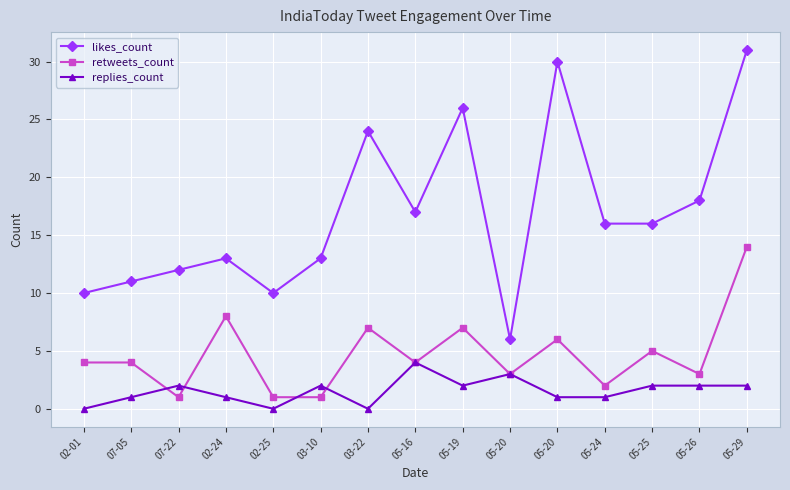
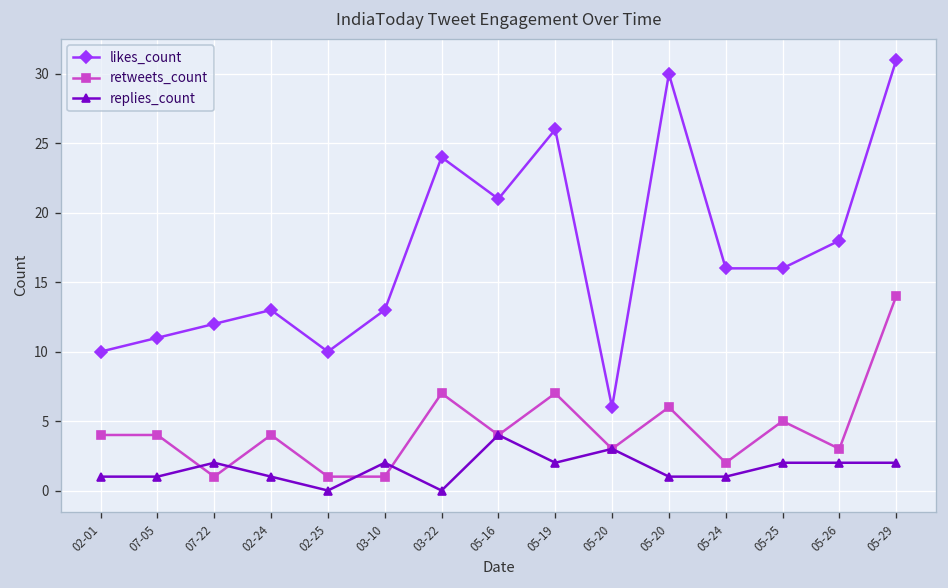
replies_count, 02-01: 0 -> 1
retweets_count, 02-24: 8 -> 4
likes_count, 05-16: 17 -> 21
